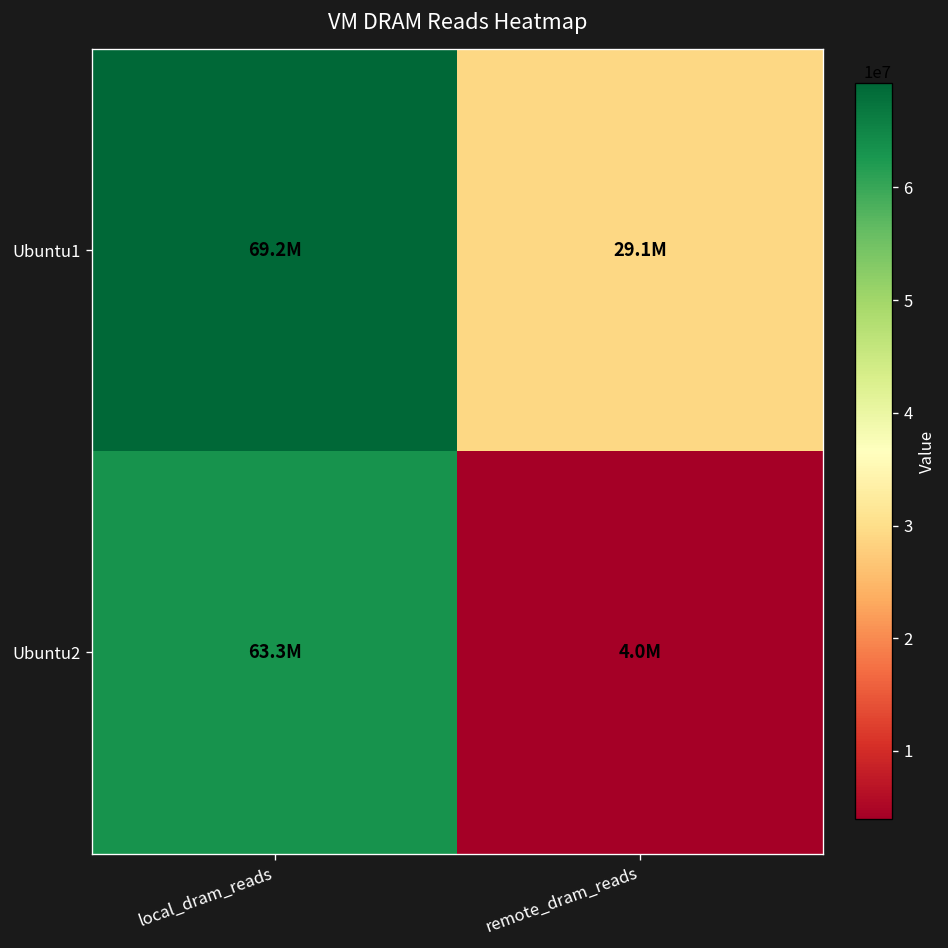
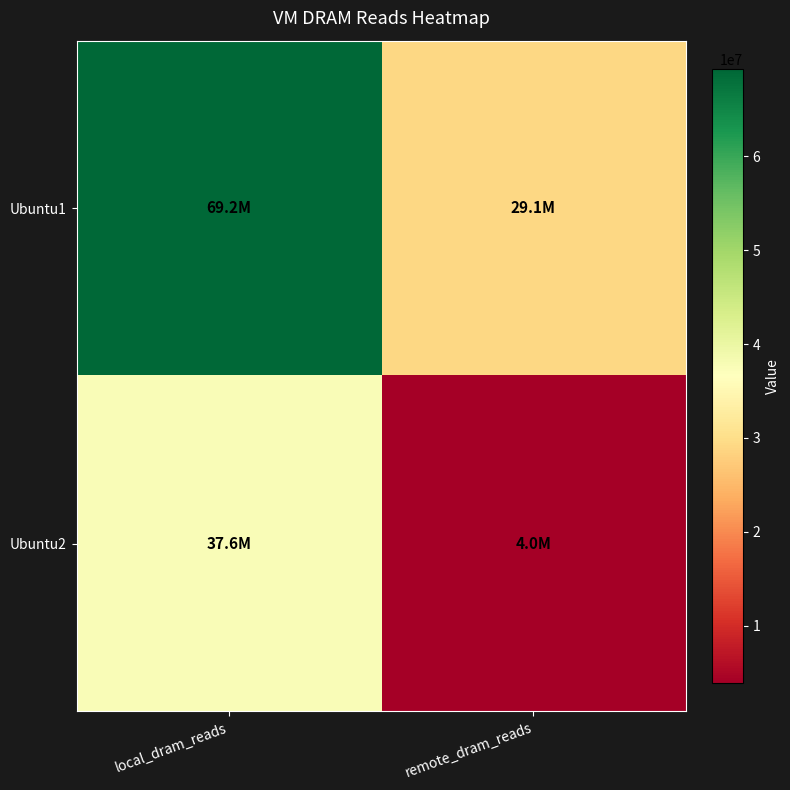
Ubuntu2, local_dram_reads: 63.3M -> 37.6M
